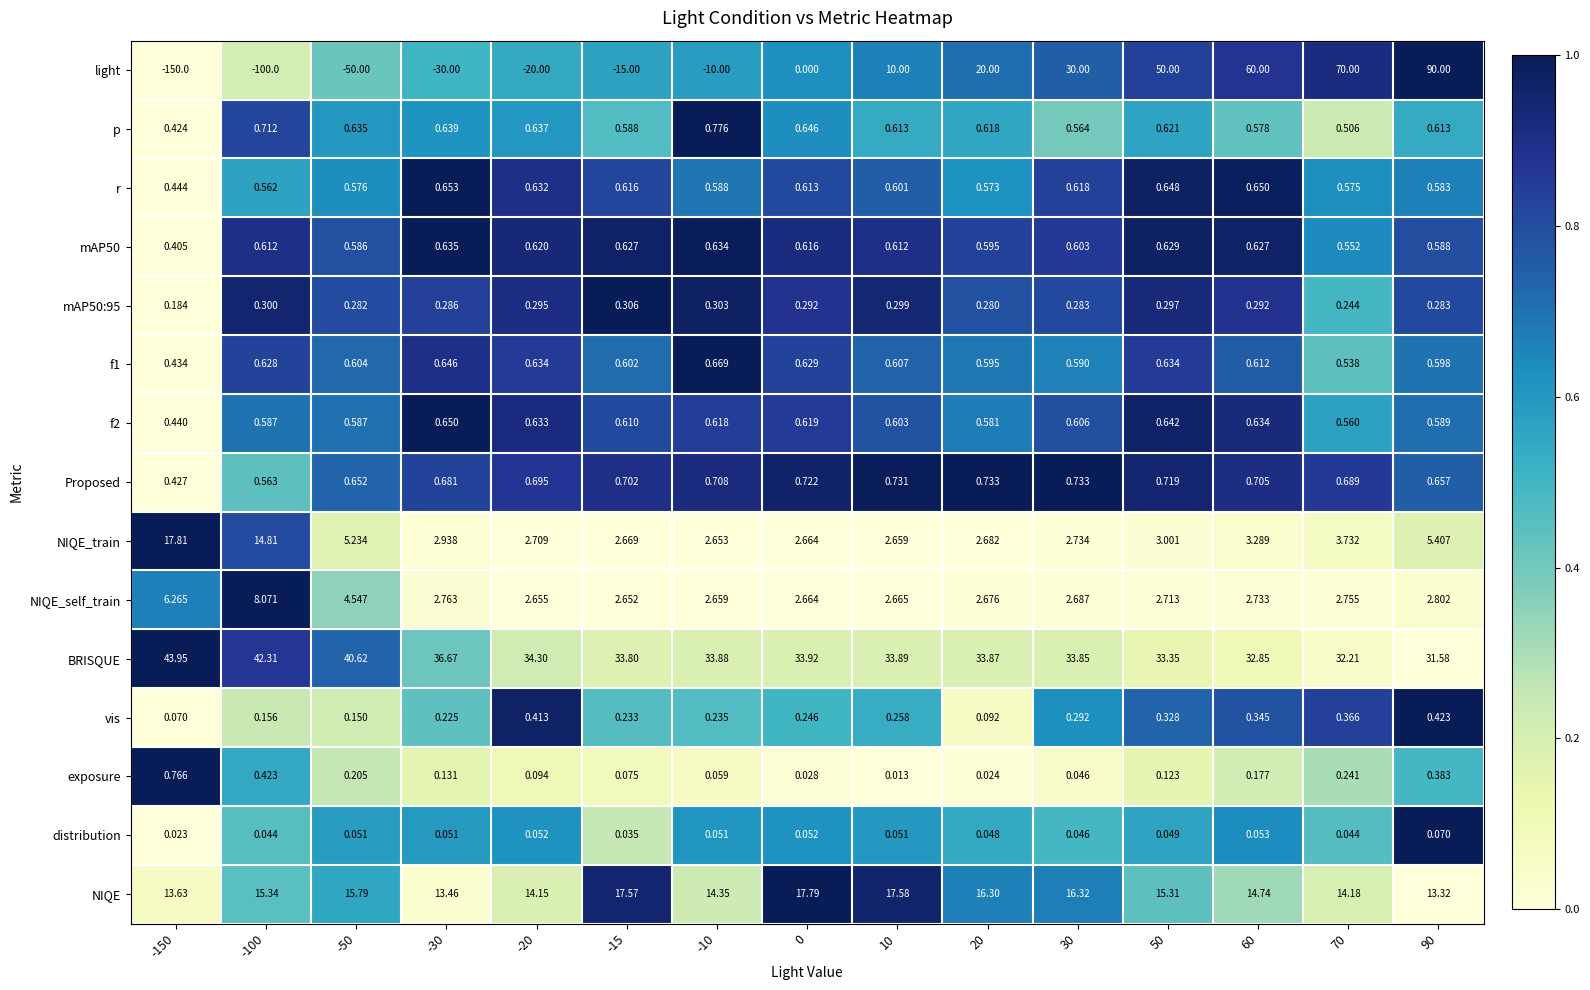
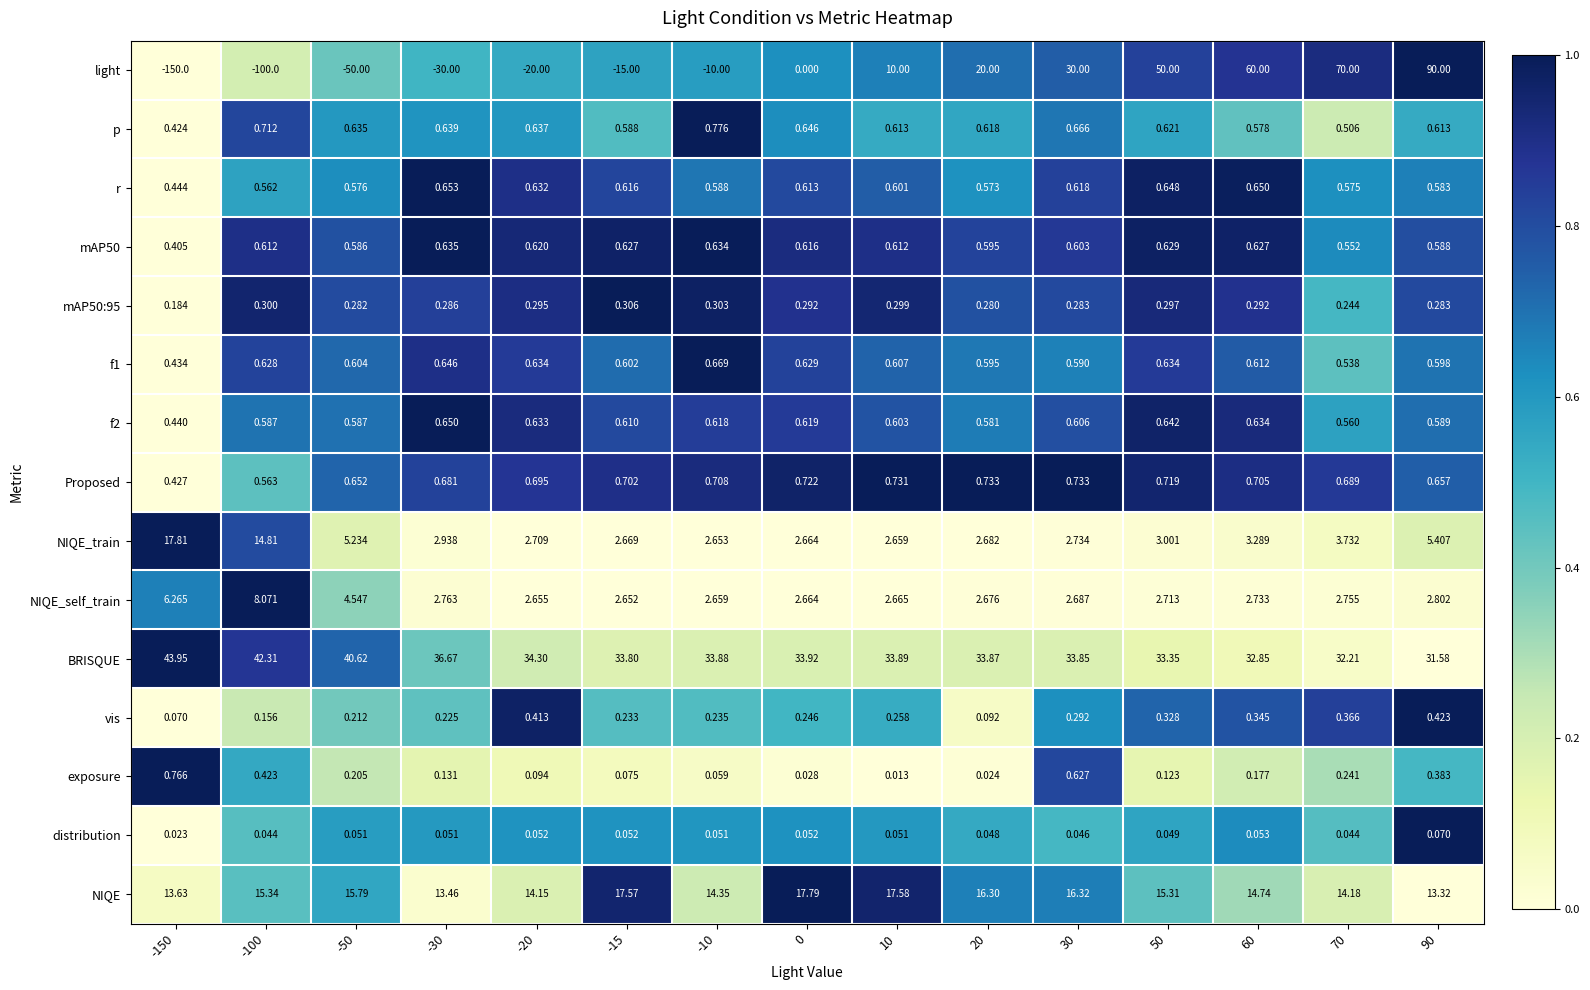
p, 30: 0.564 -> 0.666
vis, -50: 0.150 -> 0.212
exposure, 30: 0.046 -> 0.627
distribution, -15: 0.035 -> 0.052
